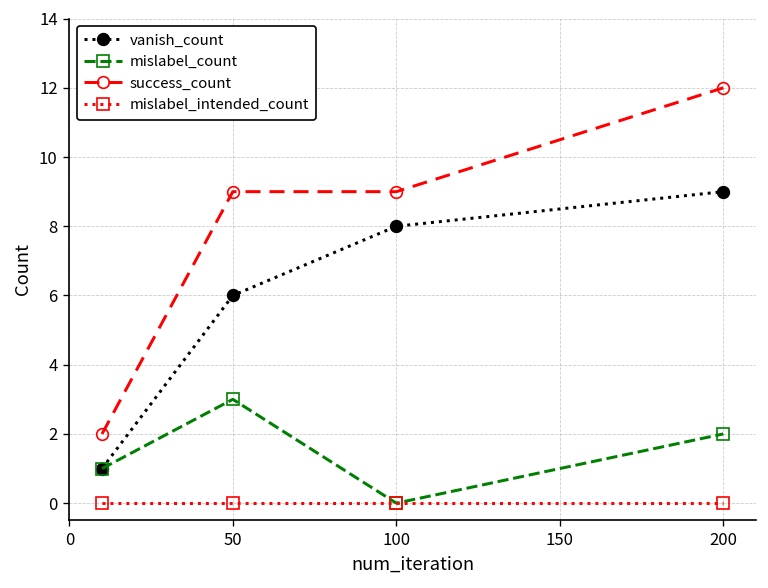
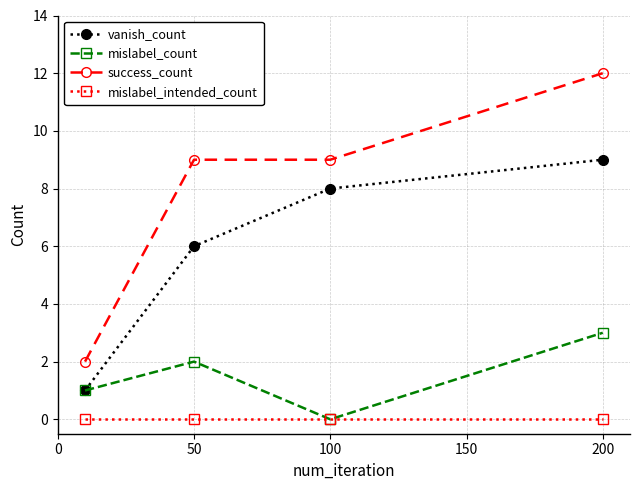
mislabel_count, 50: 3 -> 2
mislabel_count, 200: 2 -> 3
